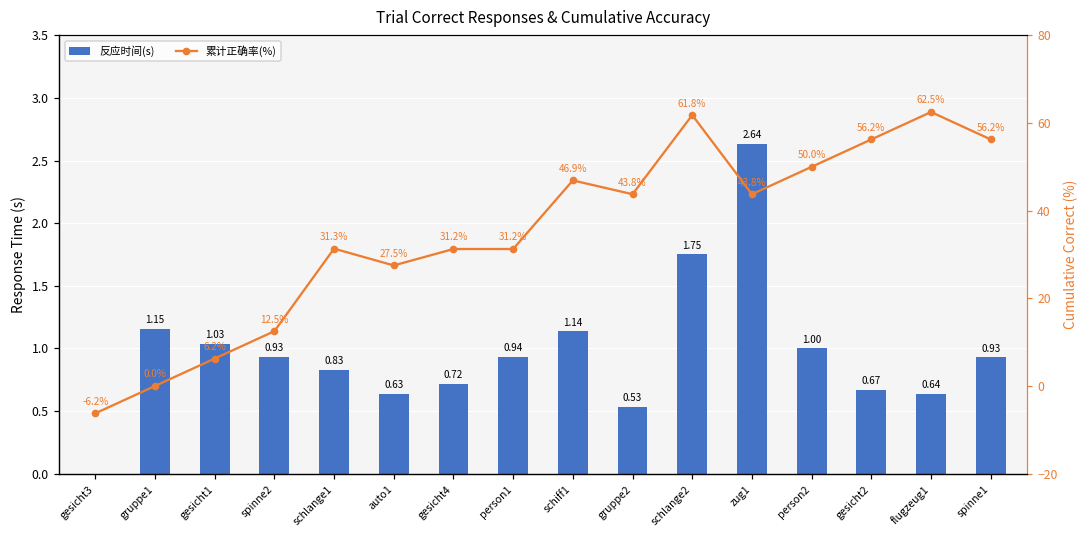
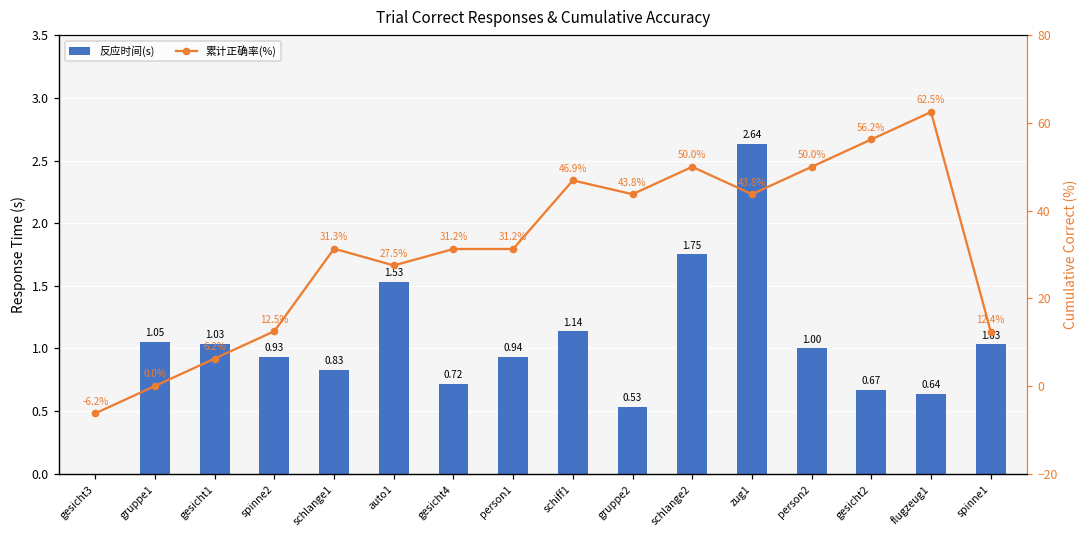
反应时间(s), gruppe1: 1.15 -> 1.05
反应时间(s), auto1: 0.63 -> 1.53
反应时间(s), spinne1: 0.93 -> 1.03
累计正确率(%), schlange2: 61.8% -> 50.0%
累计正确率(%), spinne1: 56.2% -> 12.4%
